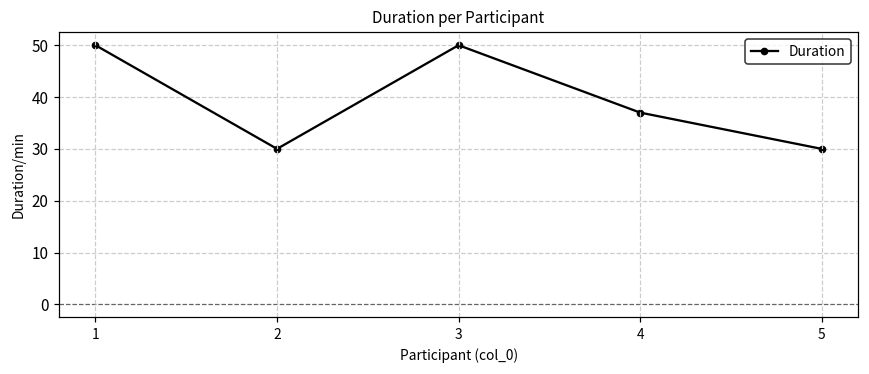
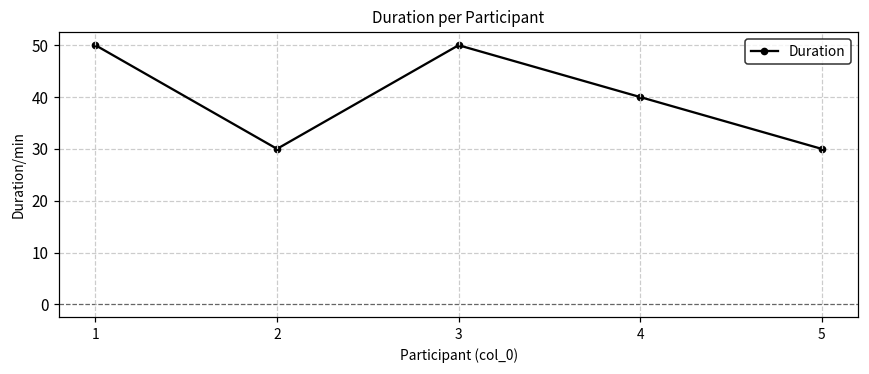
4: 37 -> 40
